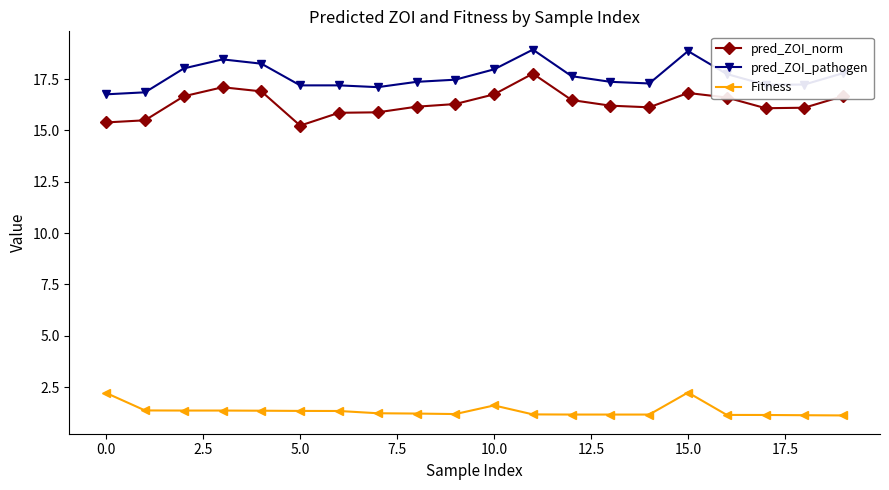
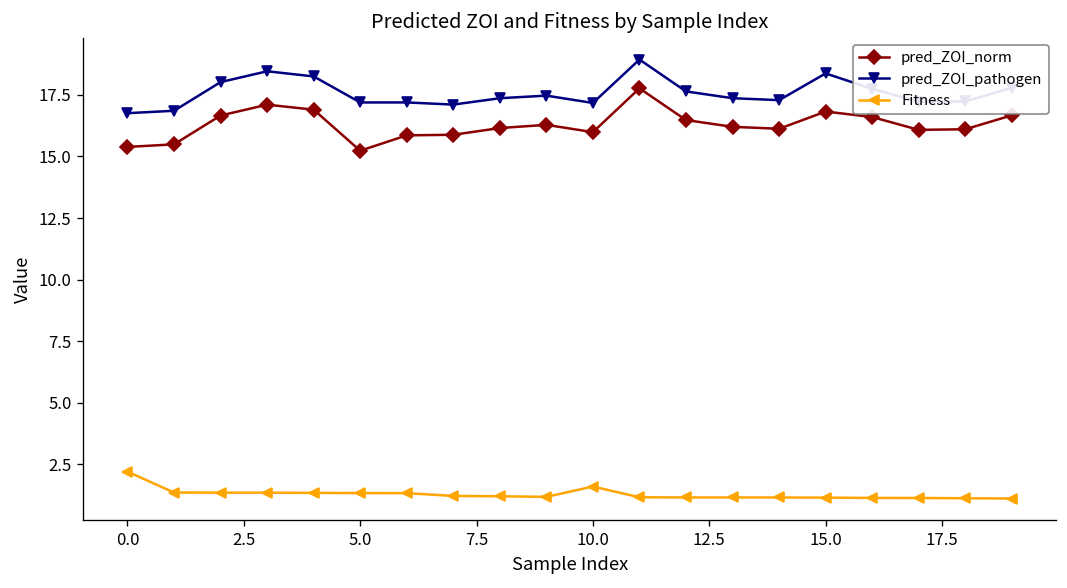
pred_ZOI_norm, 10.0: 16.8 -> 16.0
pred_ZOI_pathogen, 10.0: 18.0 -> 17.2
pred_ZOI_pathogen, 15.0: 18.9 -> 18.4
Fitness, 15.0: 2.2 -> 1.2
